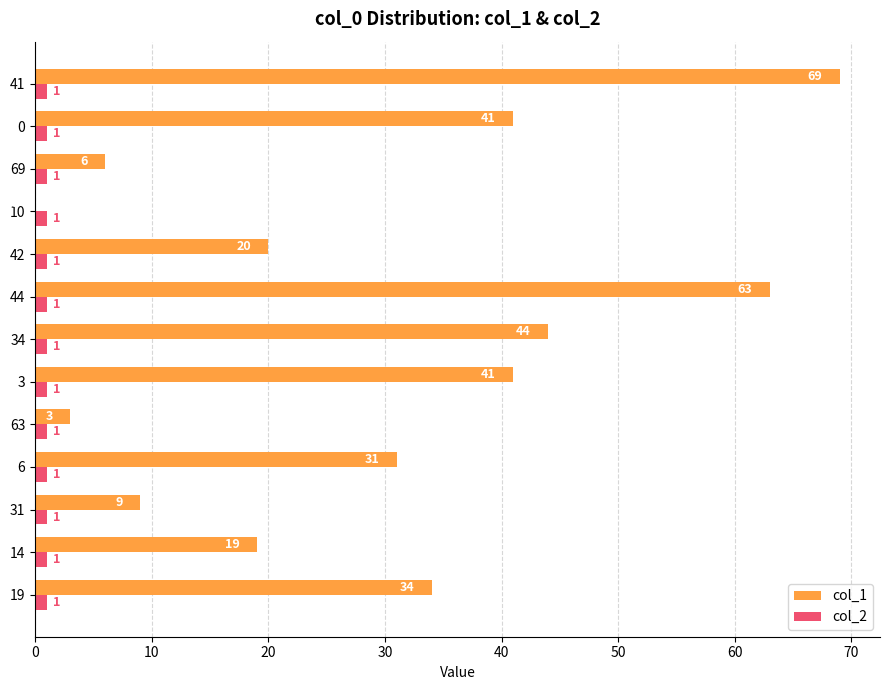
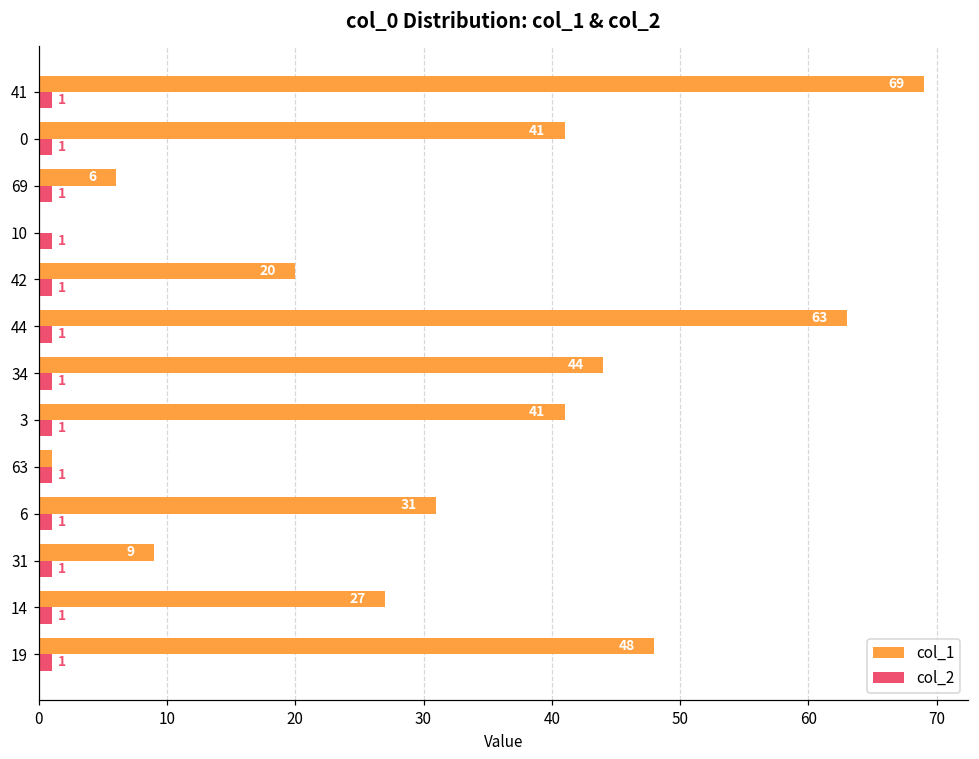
col_1, 63: 3 -> 1
col_1, 14: 19 -> 27
col_1, 19: 34 -> 48
